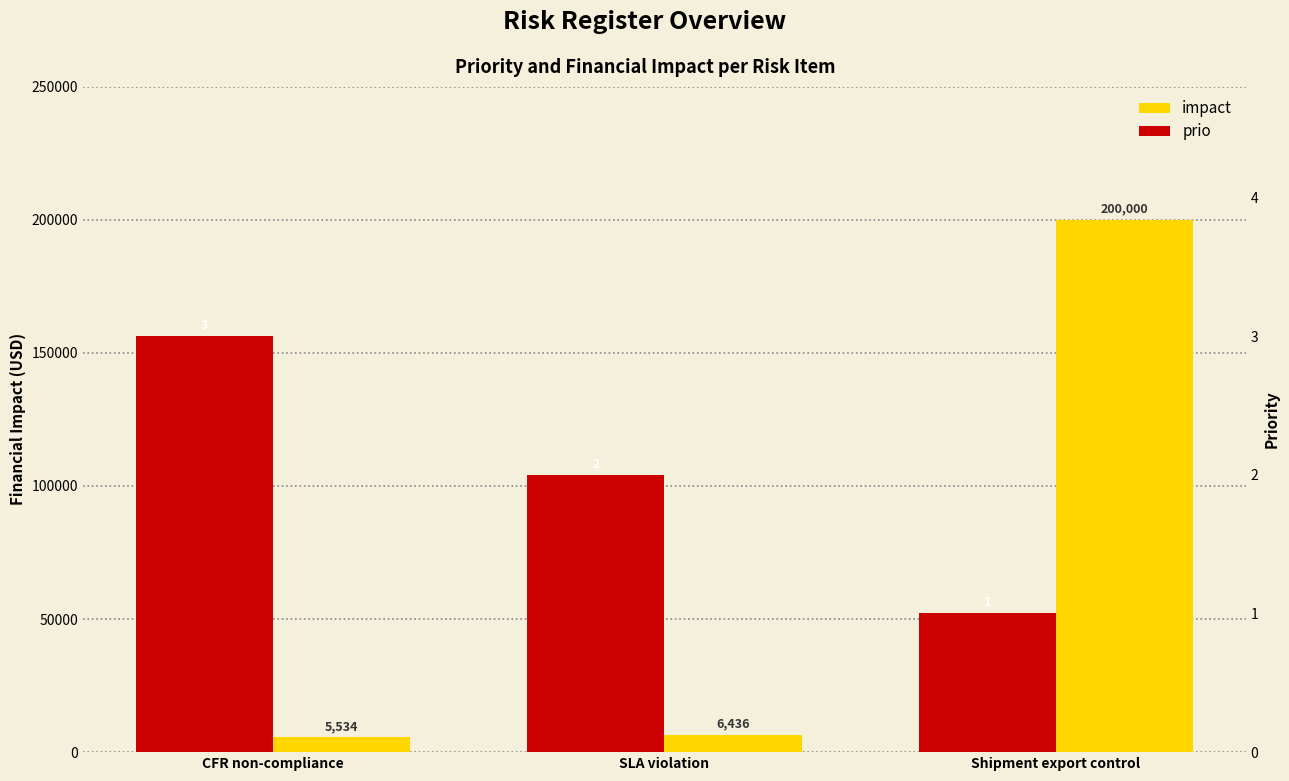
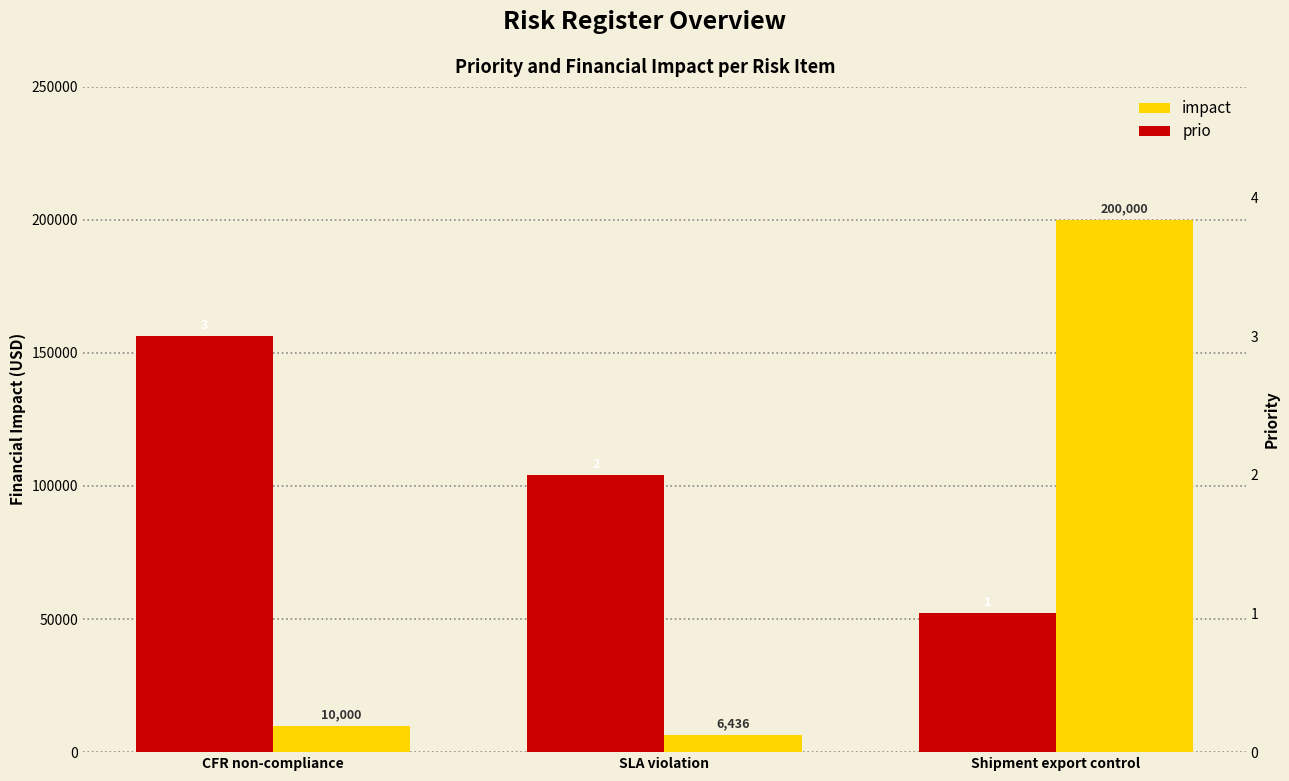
impact, CFR non-compliance: 5,534 -> 10,000
